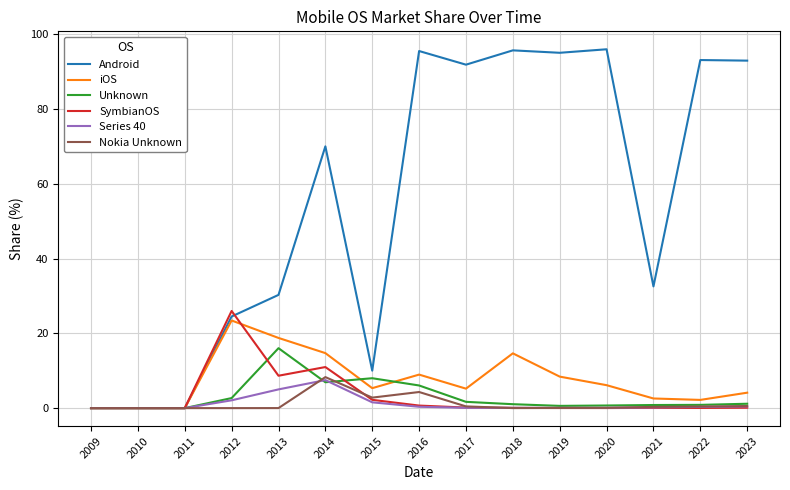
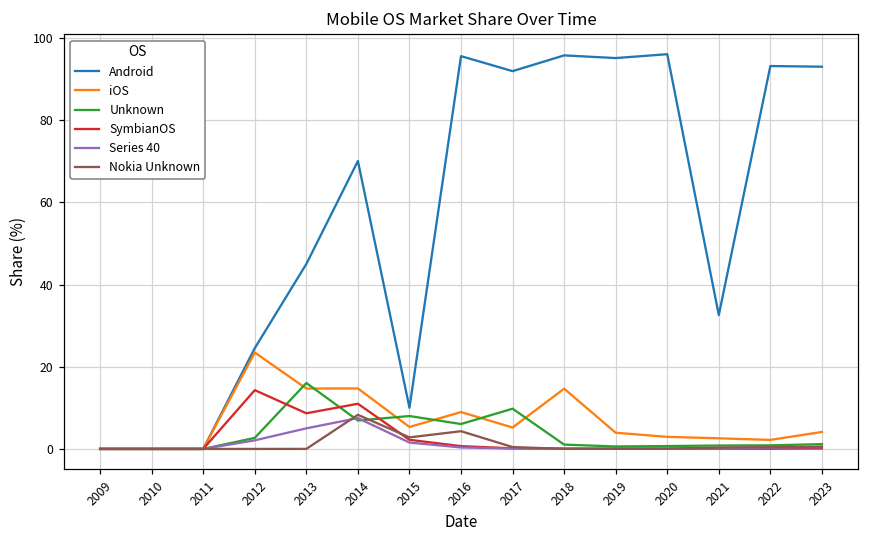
SymbianOS, 2012: 26 -> 14
Android, 2013: 30 -> 45
iOS, 2013: 19 -> 15
Unknown, 2017: 2 -> 10
iOS, 2019: 8 -> 4
iOS, 2020: 6 -> 3
